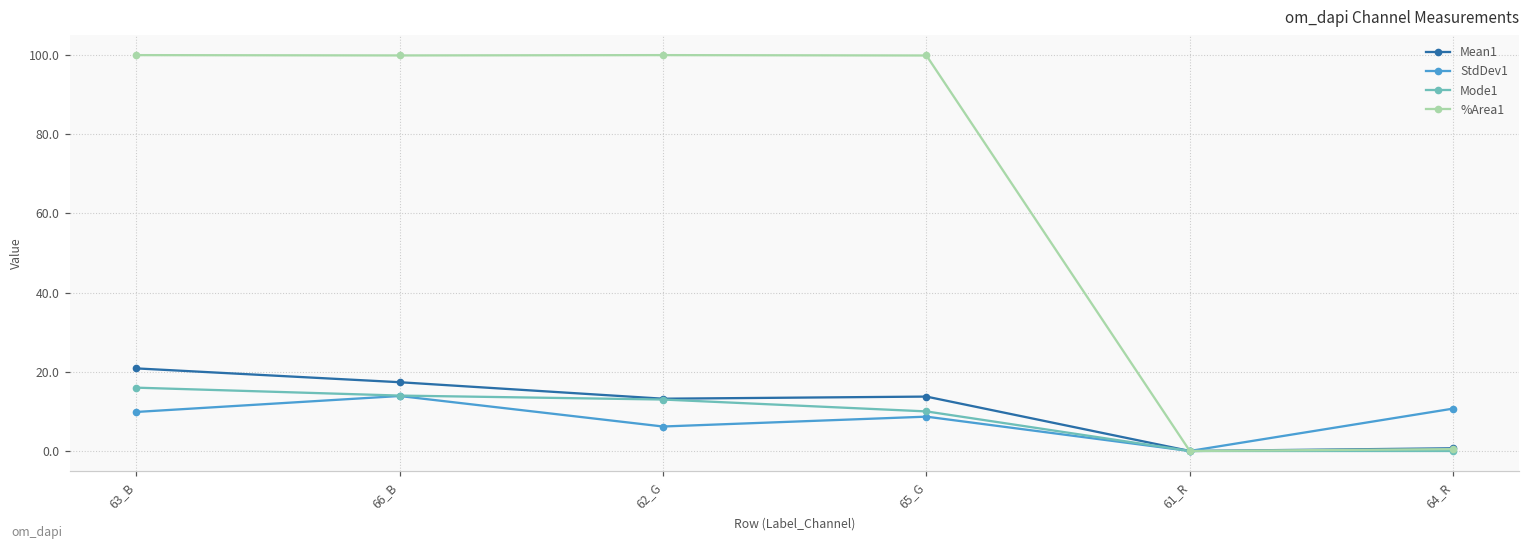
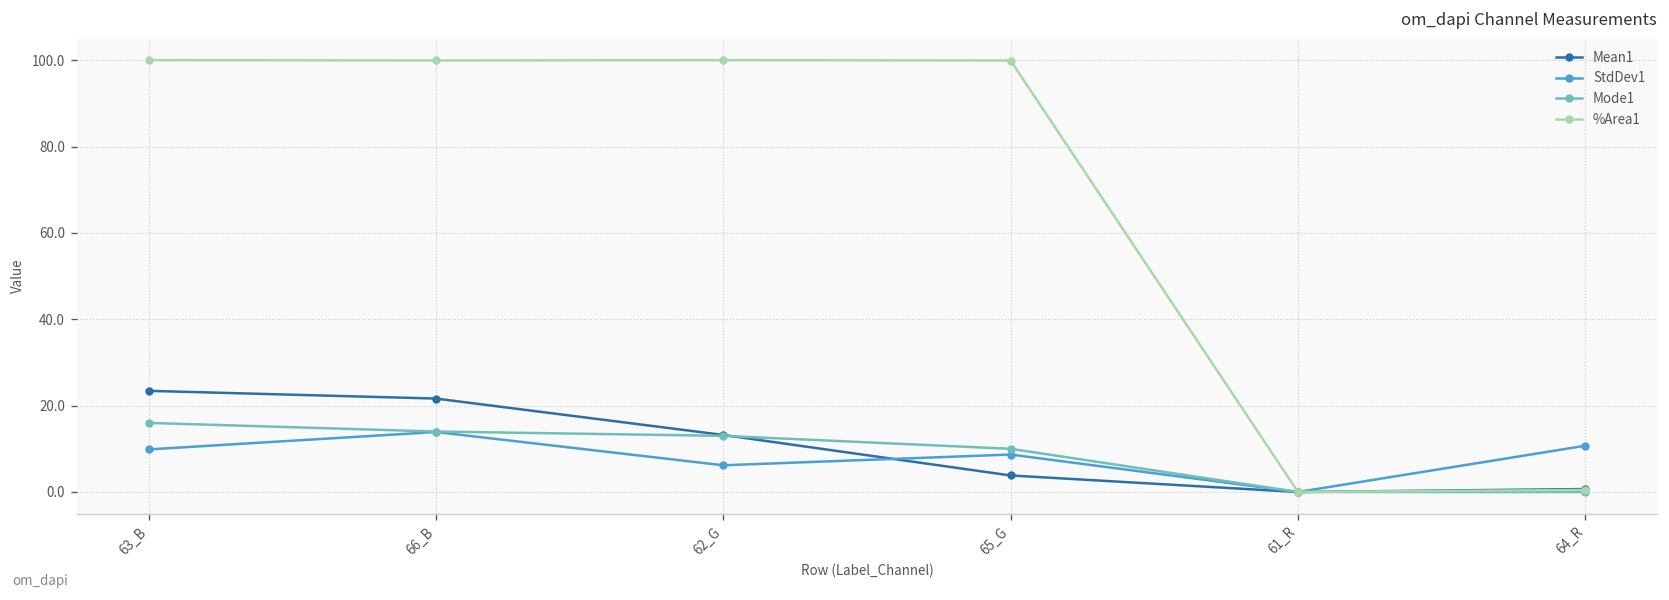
Mean1, 63_B: 21 -> 23
Mean1, 66_B: 17 -> 22
Mean1, 65_G: 14 -> 4
